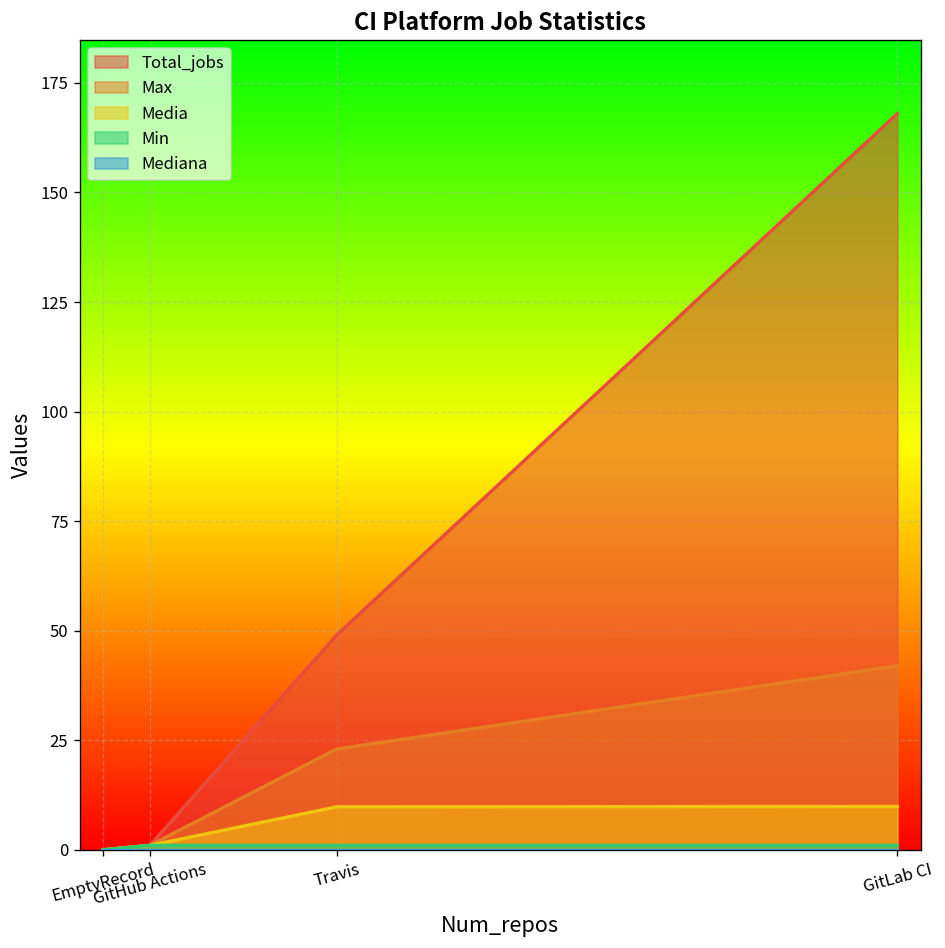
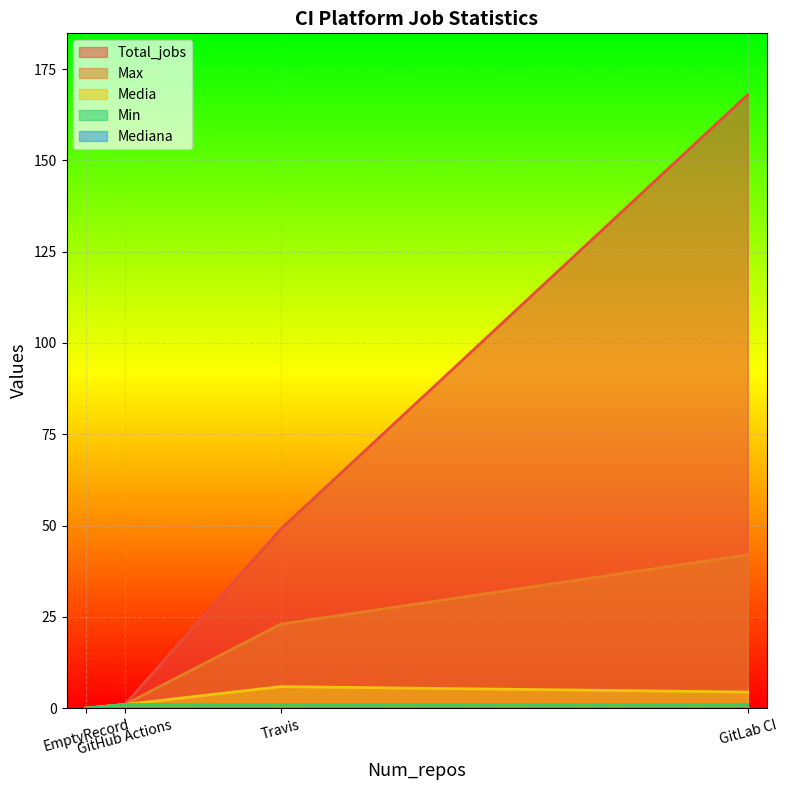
Media, Travis: 10 -> 6
Media, GitLab CI: 10 -> 4
